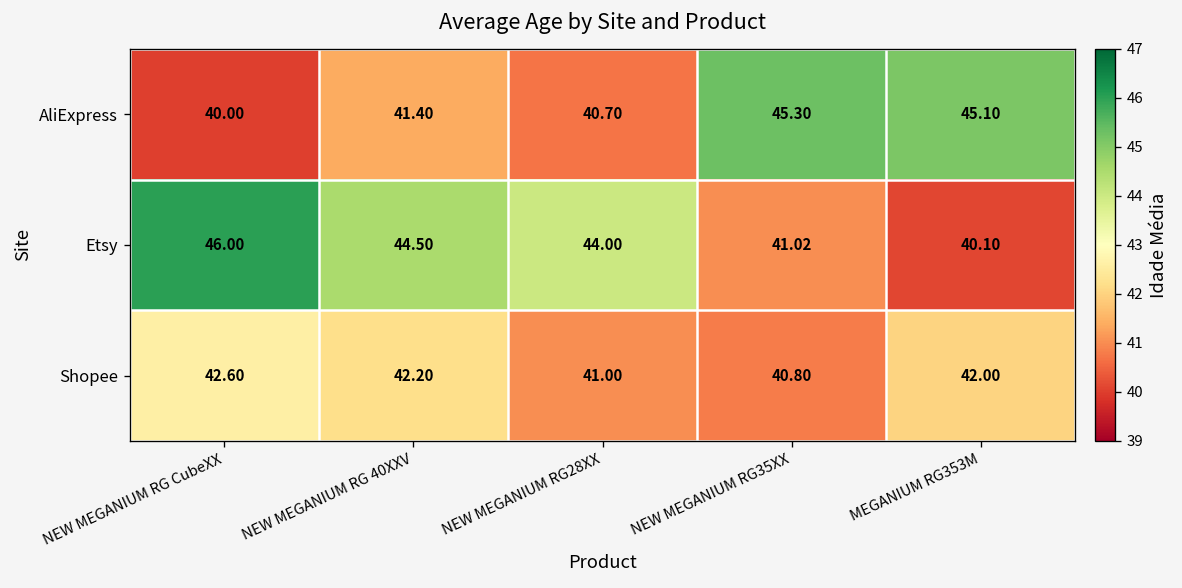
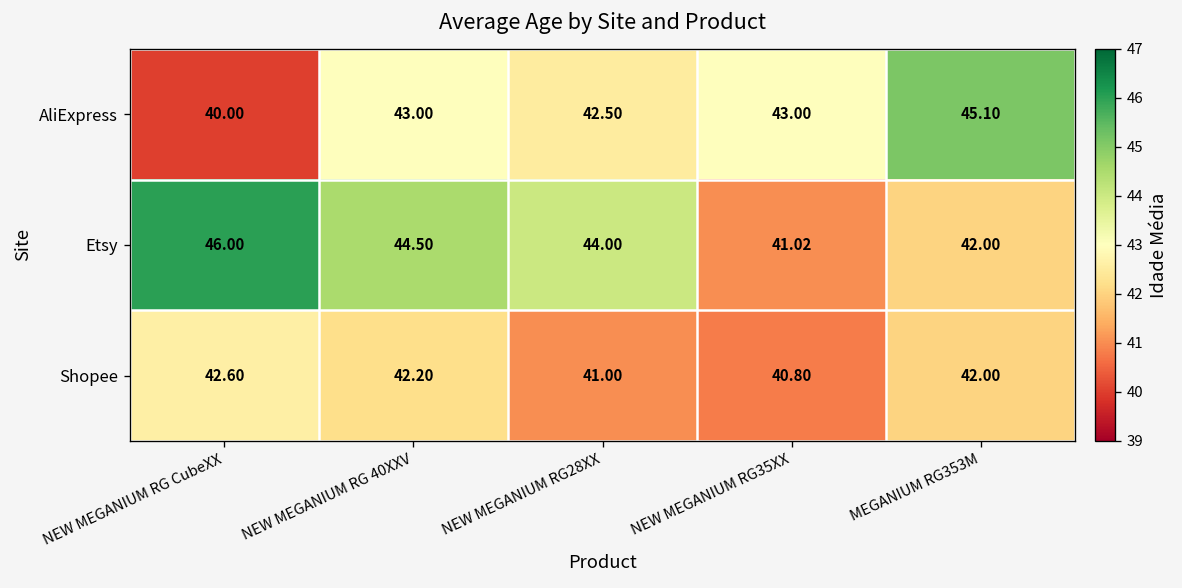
AliExpress, NEW MEGANIUM RG 40XXV: 41.40 -> 43.00
AliExpress, NEW MEGANIUM RG28XX: 40.70 -> 42.50
AliExpress, NEW MEGANIUM RG35XX: 45.30 -> 43.00
Etsy, MEGANIUM RG353M: 40.10 -> 42.00
